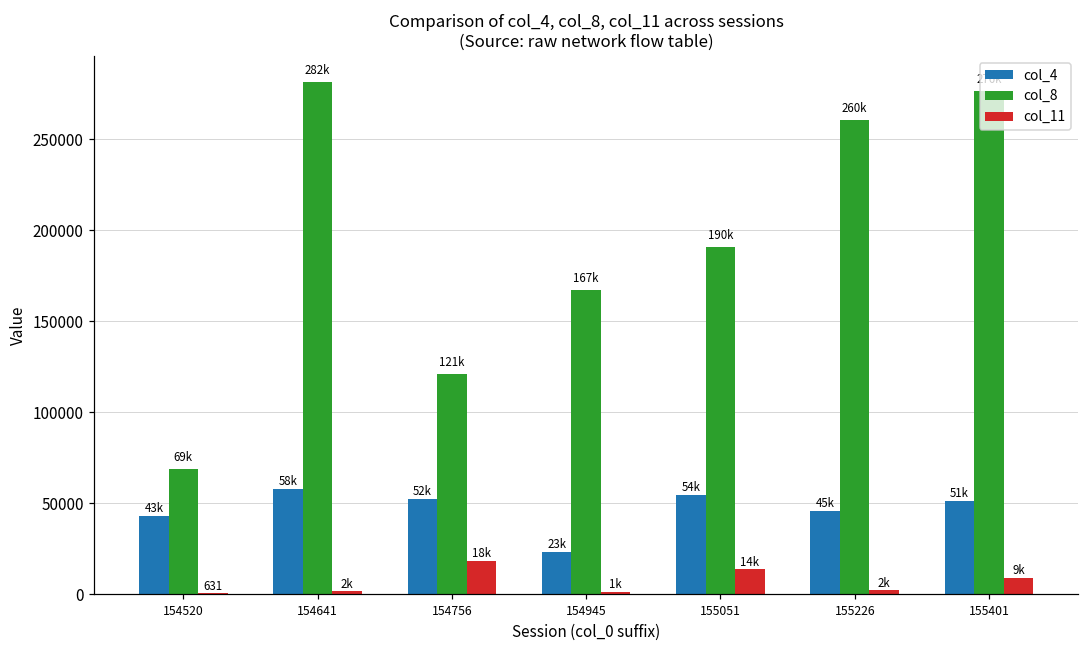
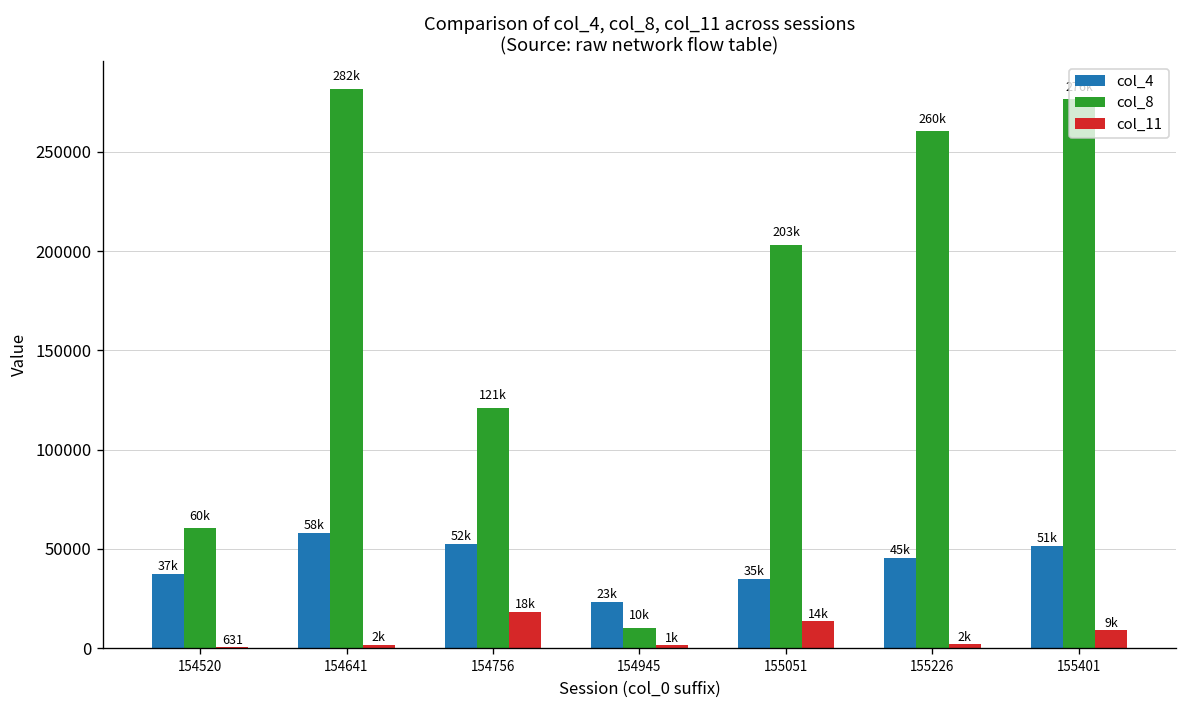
col_4, 154520: 43k -> 37k
col_8, 154520: 69k -> 60k
col_8, 154945: 167k -> 10k
col_4, 155051: 54k -> 35k
col_8, 155051: 190k -> 203k
